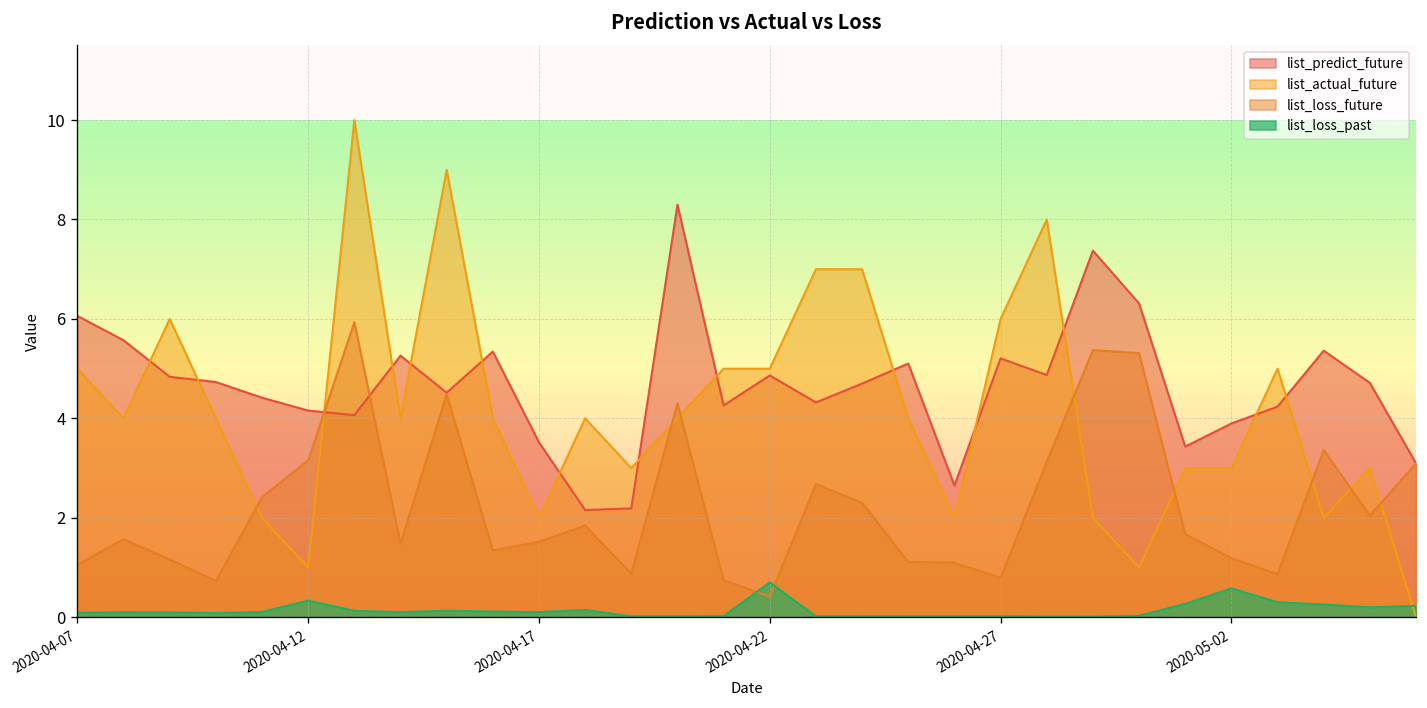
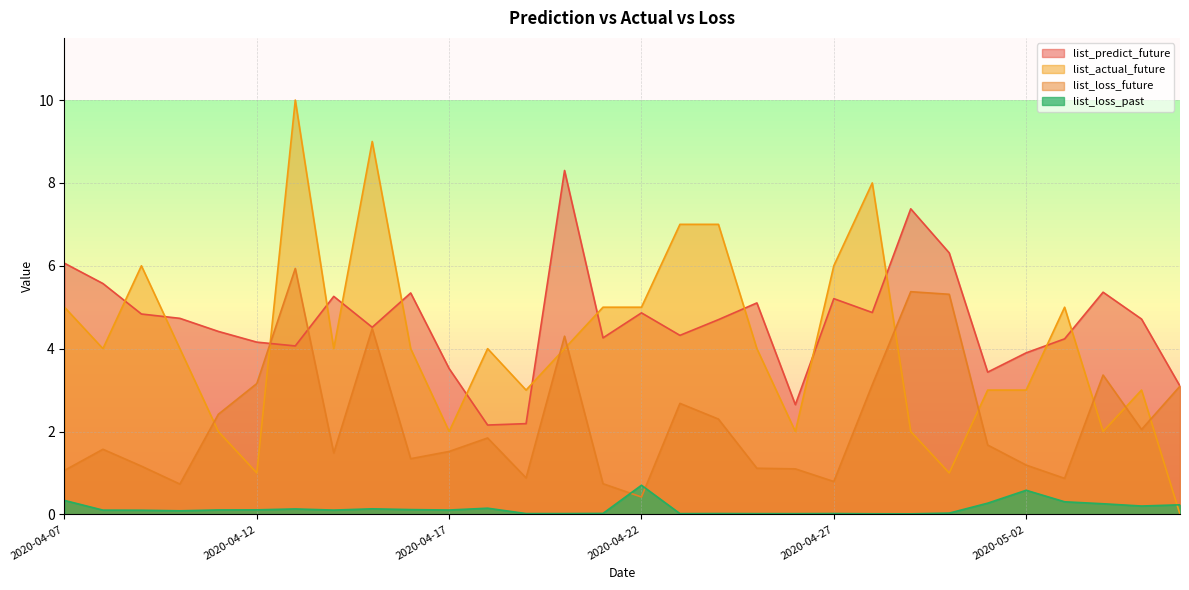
list_loss_past, 2020-04-07: 0.1 -> 0.3
list_loss_past, 2020-04-12: 0.3 -> 0.1
